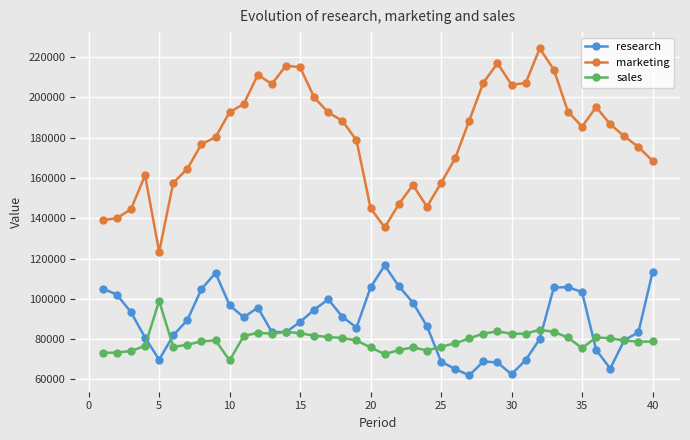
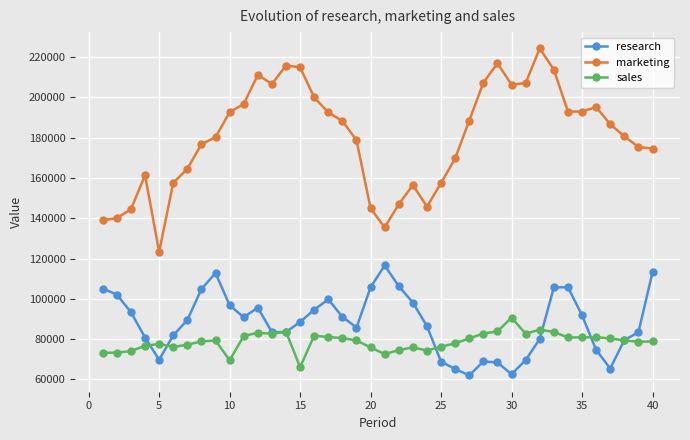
sales, 5: 99000 -> 78000
sales, 15: 83000 -> 66000
sales, 30: 83000 -> 91000
research, 35: 103000 -> 92000
marketing, 35: 185000 -> 193000
sales, 35: 76000 -> 81000
marketing, 40: 169000 -> 175000
